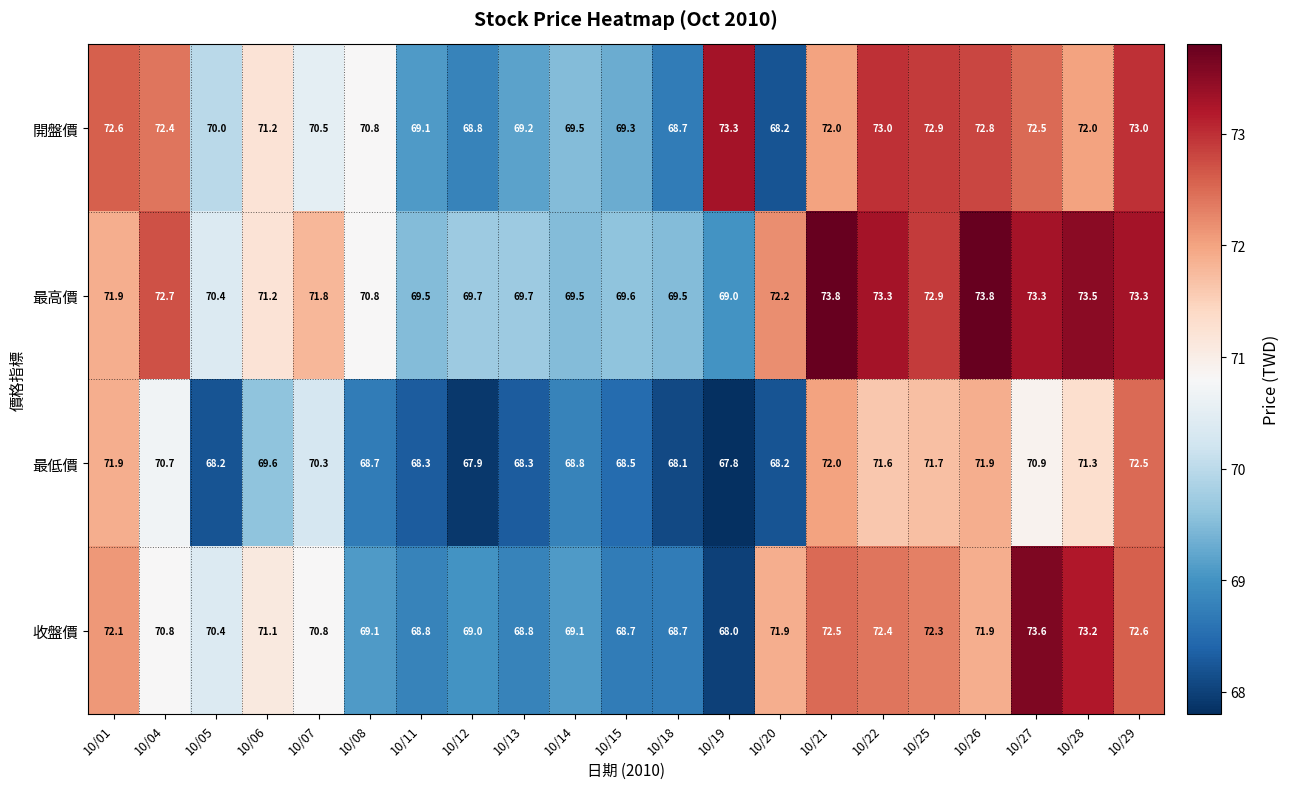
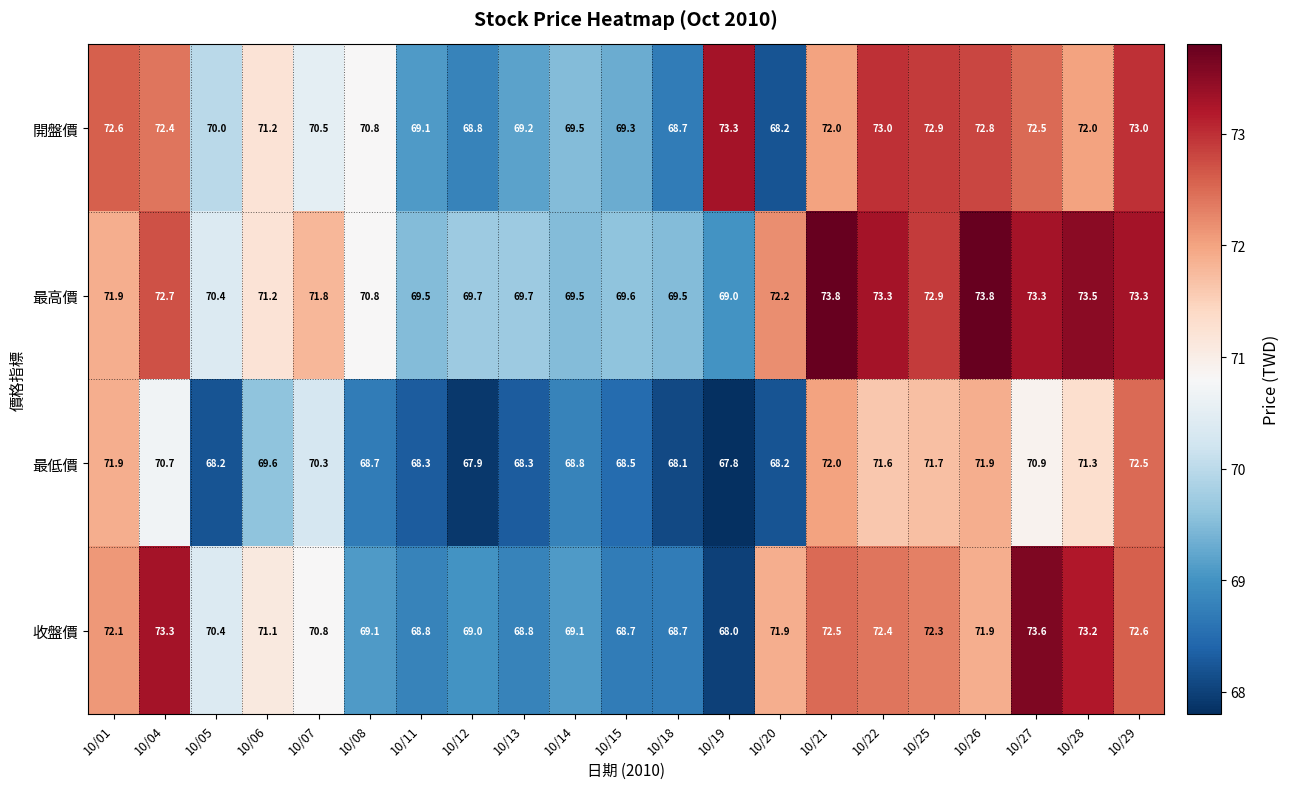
收盤價, 10/04: 70.8 -> 73.3
